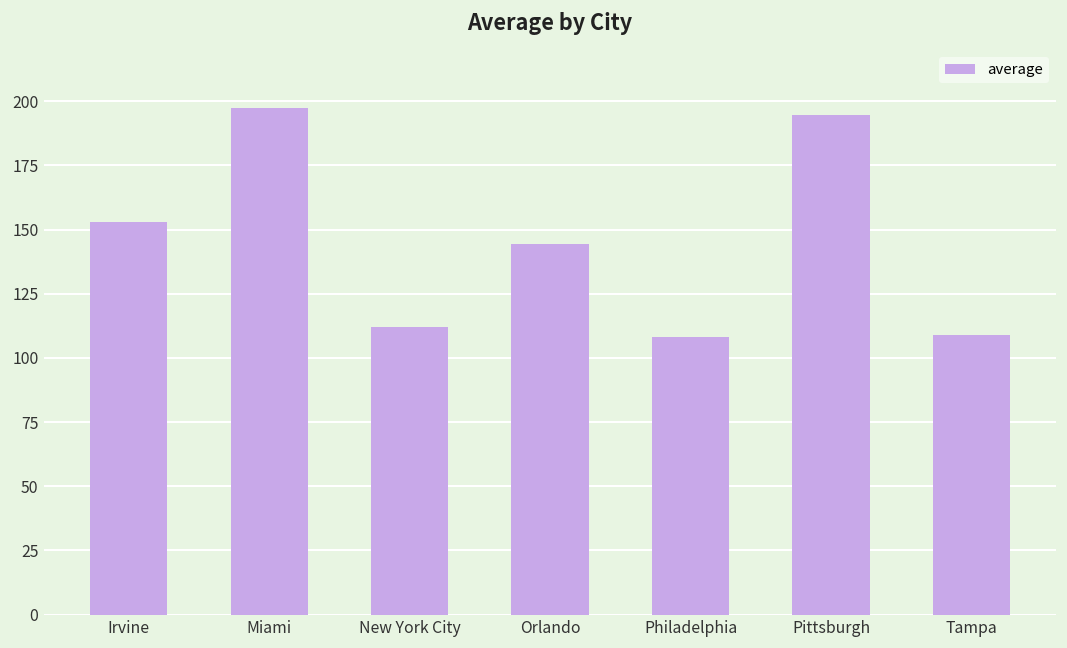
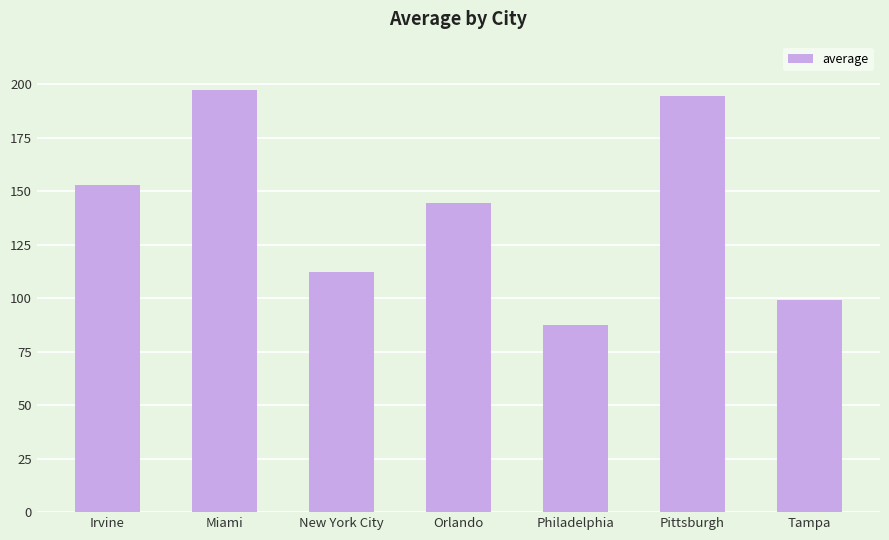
Philadelphia: 108 -> 88
Tampa: 109 -> 99
